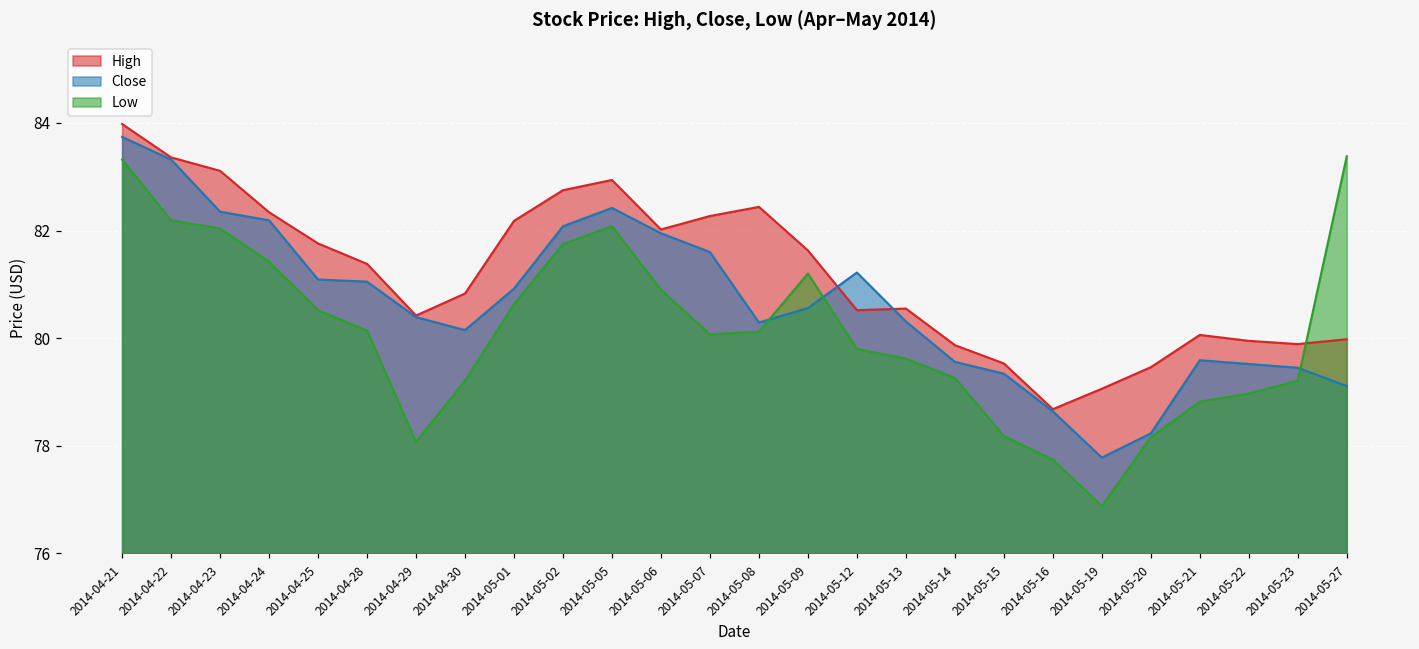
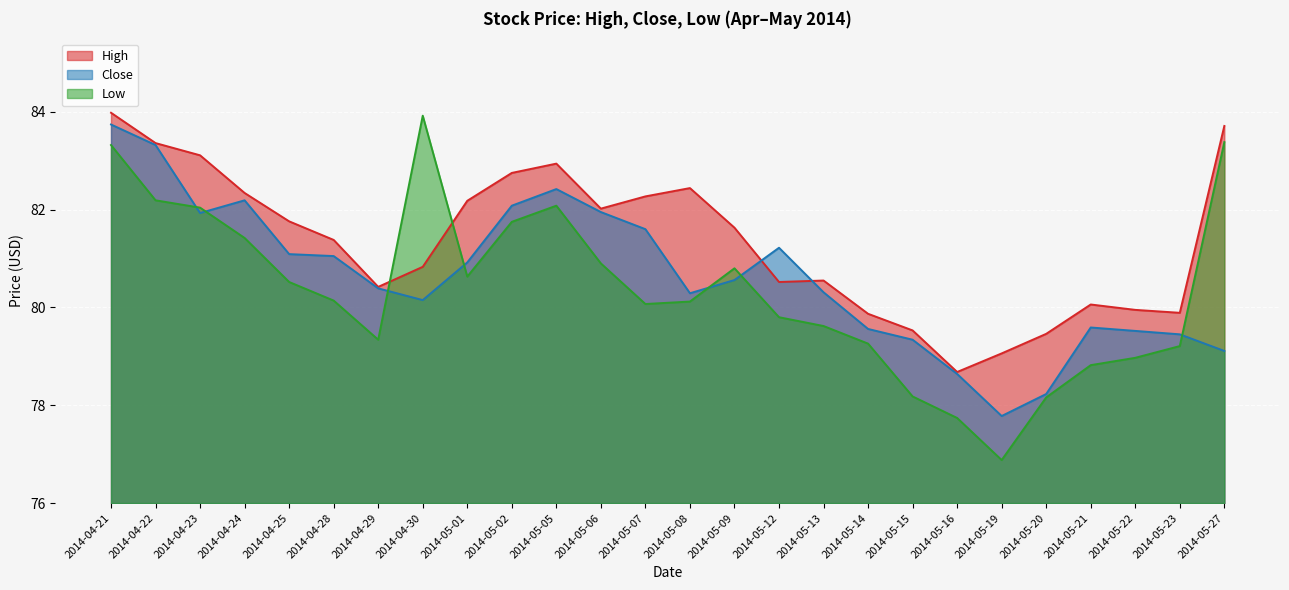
Close, 2014-04-23: 82.4 -> 81.9
Low, 2014-04-29: 78.1 -> 79.3
Low, 2014-04-30: 79.2 -> 83.9
Low, 2014-05-09: 81.2 -> 80.8
High, 2014-05-27: 80.0 -> 83.7
